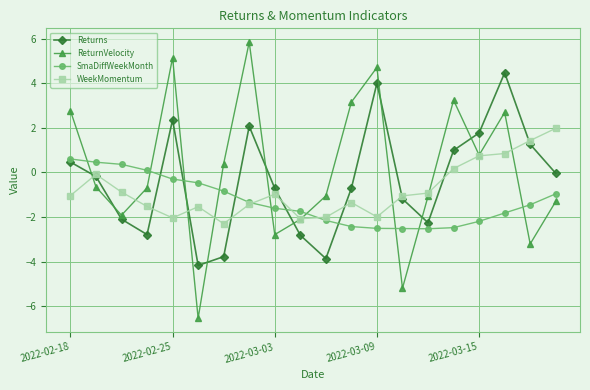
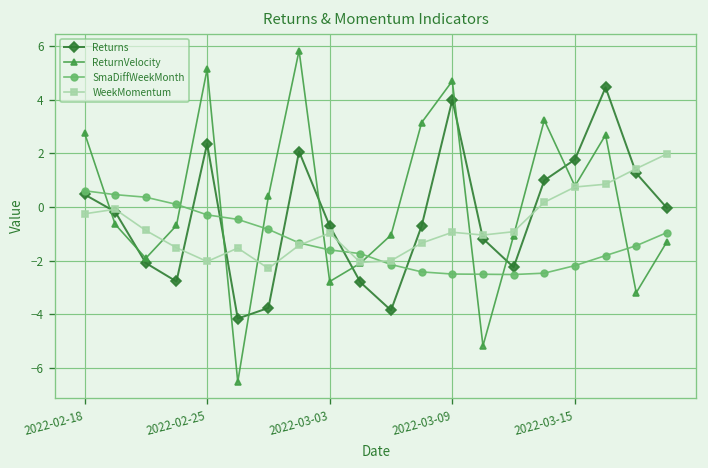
WeekMomentum, 2022-02-18: -1.0 -> -0.3
WeekMomentum, 2022-03-09: -2.0 -> -0.9
